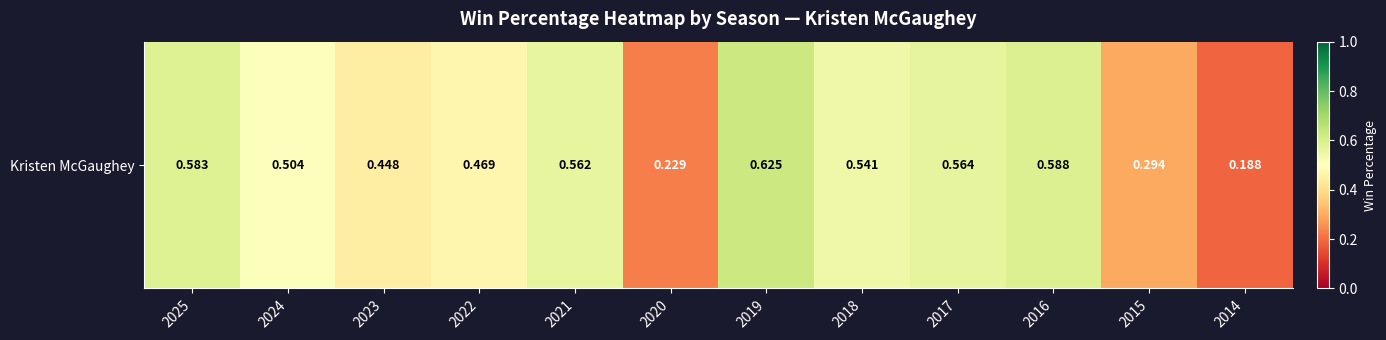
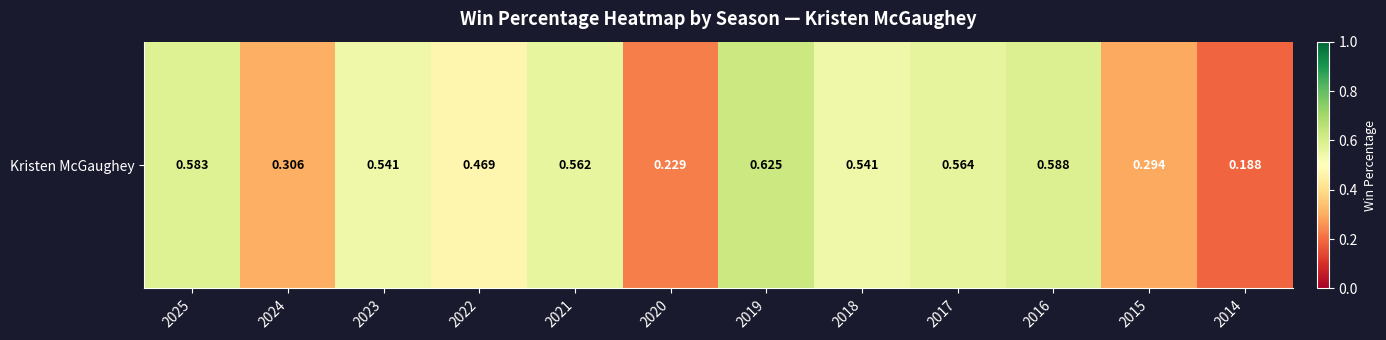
Kristen McGaughey, 2024: 0.504 -> 0.306
Kristen McGaughey, 2023: 0.448 -> 0.541
